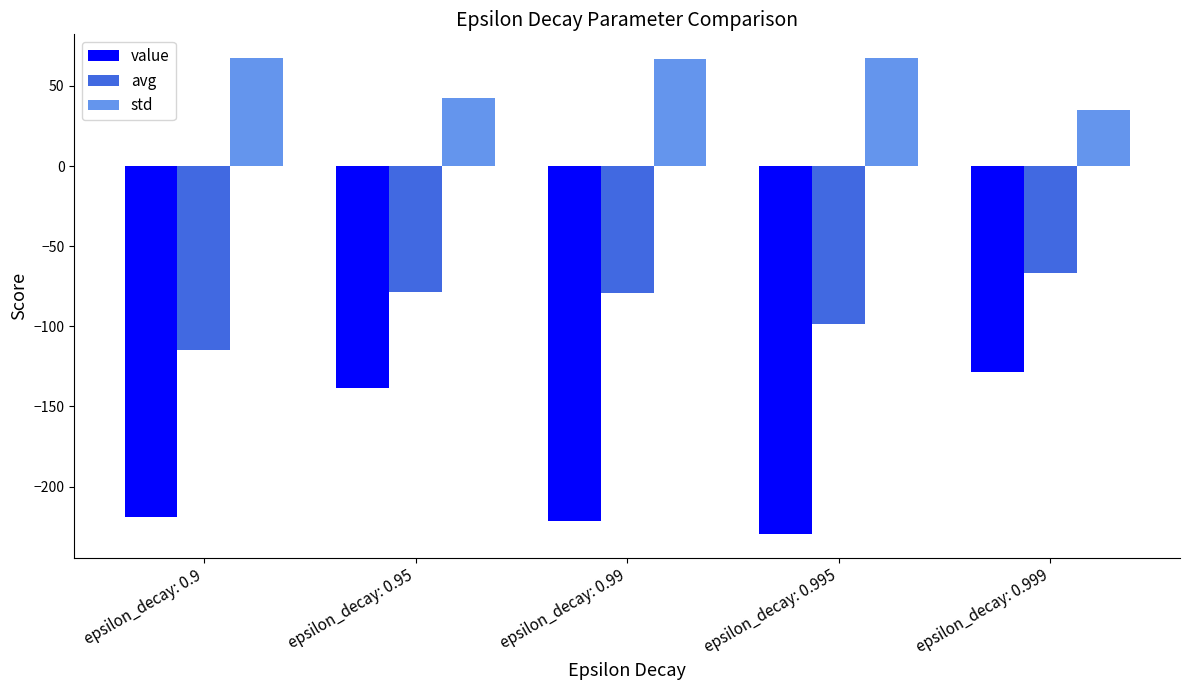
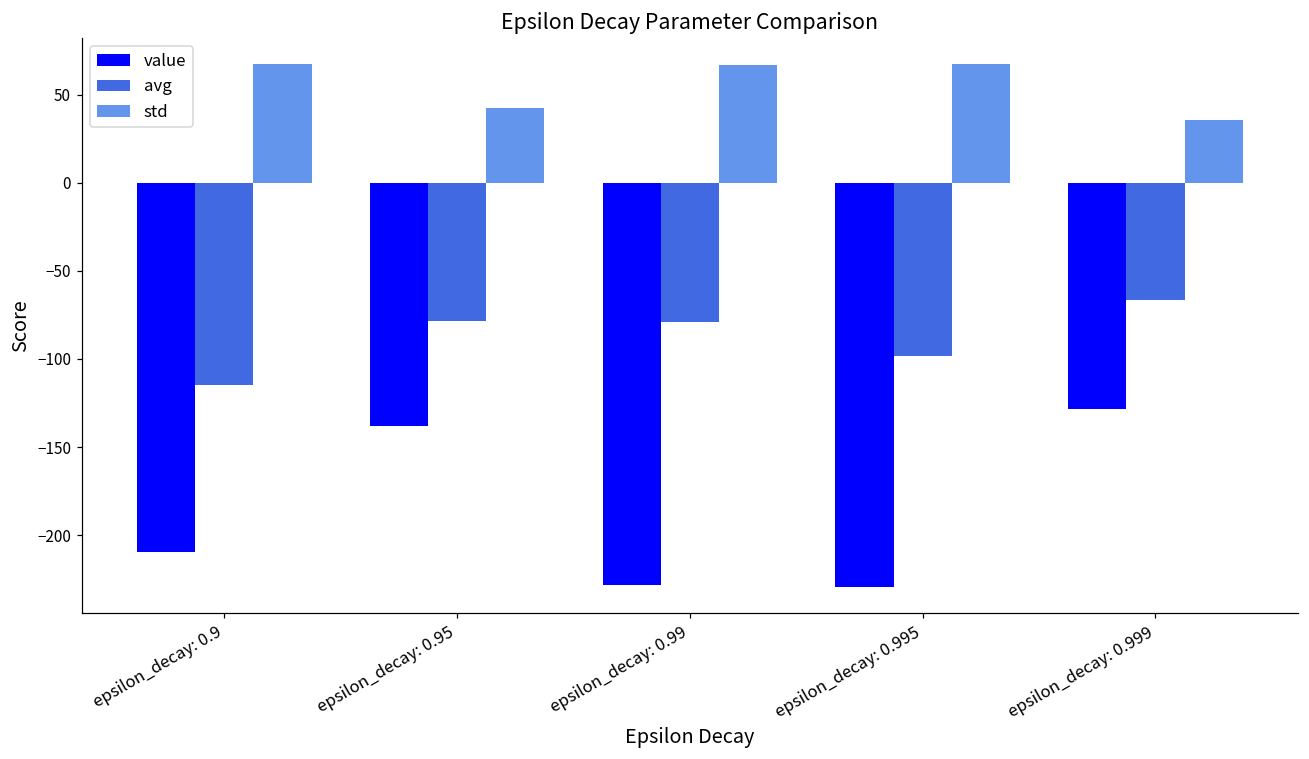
value, epsilon_decay: 0.9: -219 -> -210
value, epsilon_decay: 0.99: -222 -> -228
